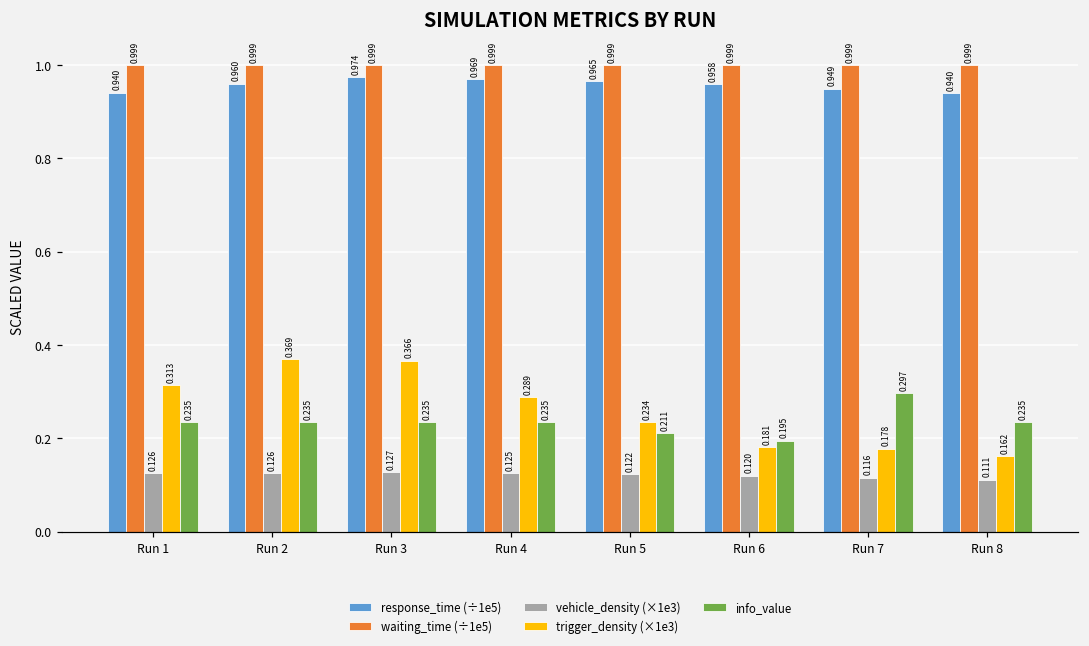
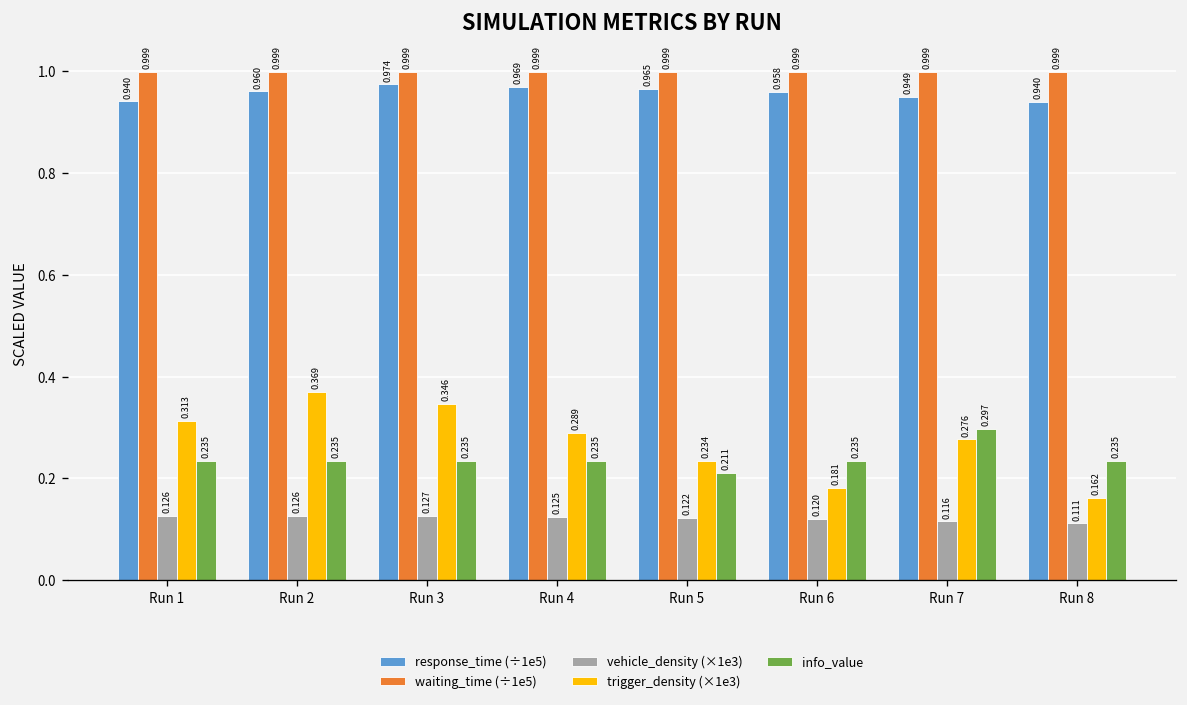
trigger_density (×1e3), Run 3: 0.366 -> 0.346
info_value, Run 6: 0.195 -> 0.235
trigger_density (×1e3), Run 7: 0.178 -> 0.276
